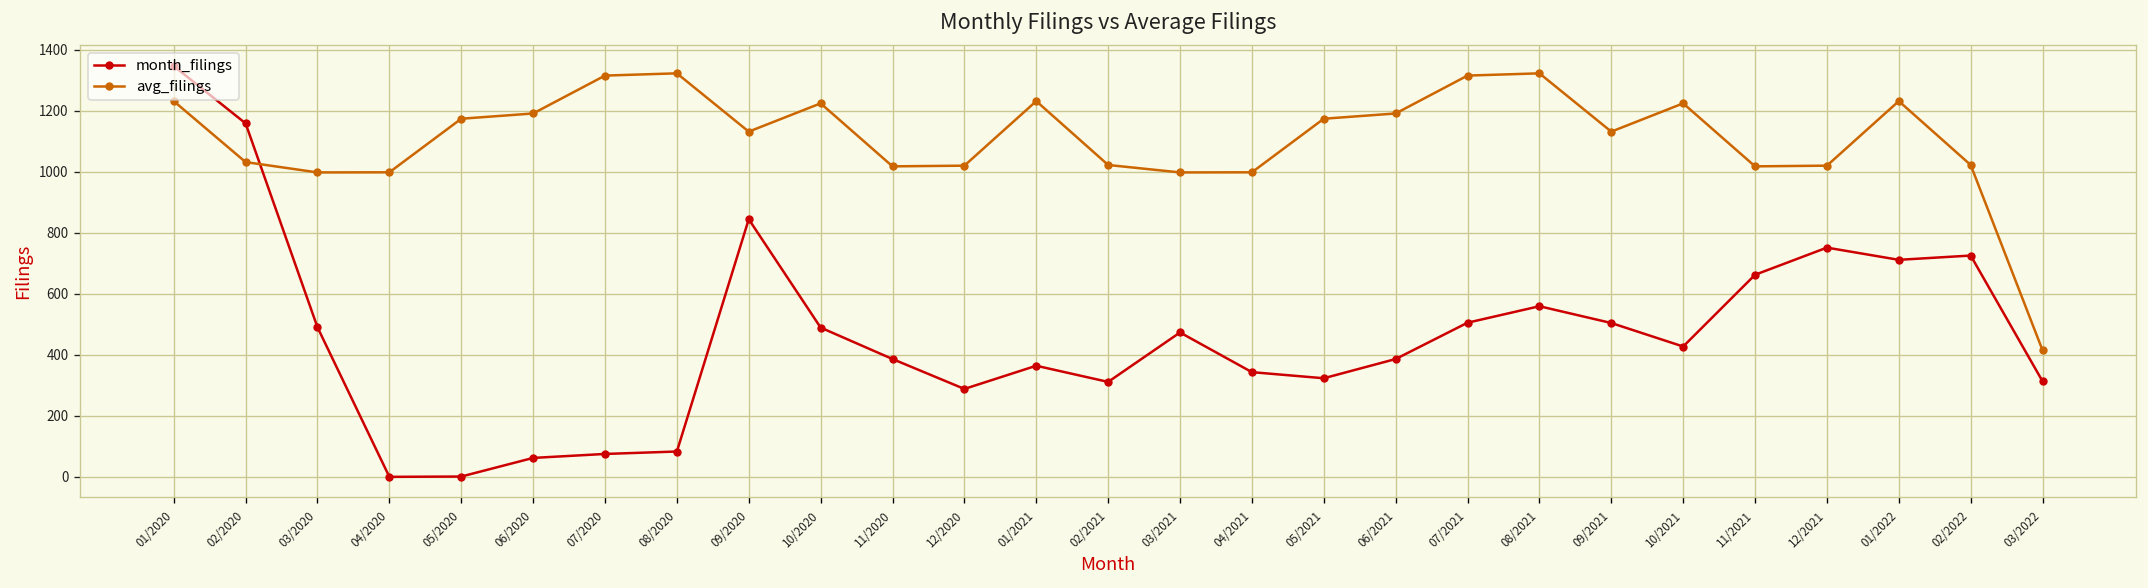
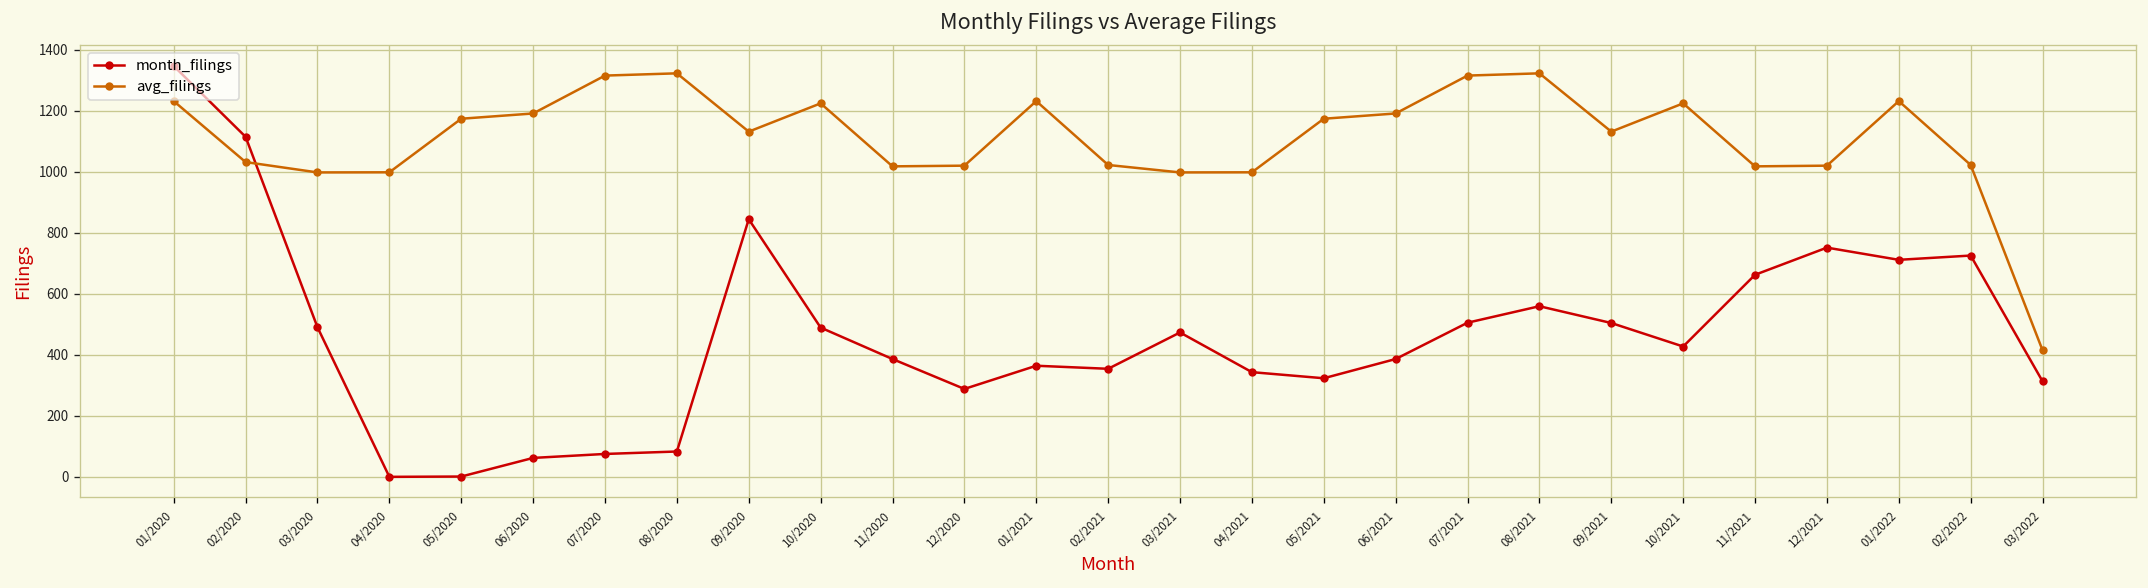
month_filings, 02/2020: 1160 -> 1110
month_filings, 02/2021: 310 -> 350
